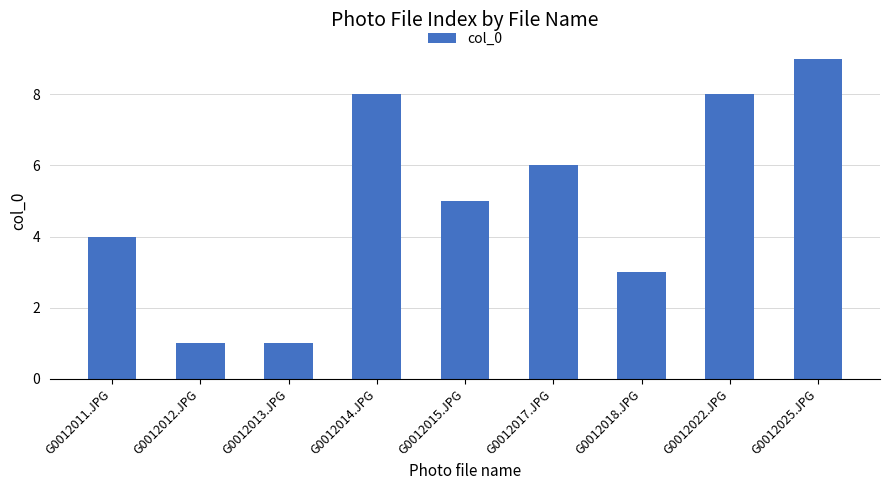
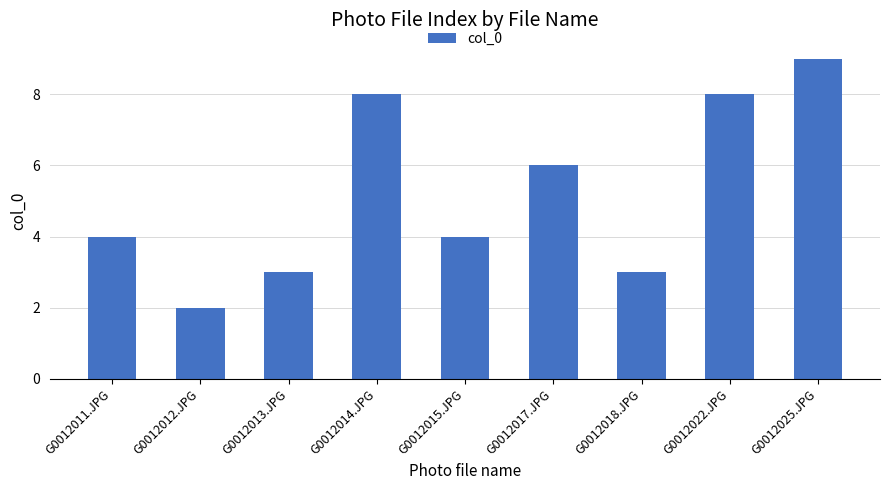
G0012012.JPG: 1 -> 2
G0012013.JPG: 1 -> 3
G0012015.JPG: 5 -> 4
